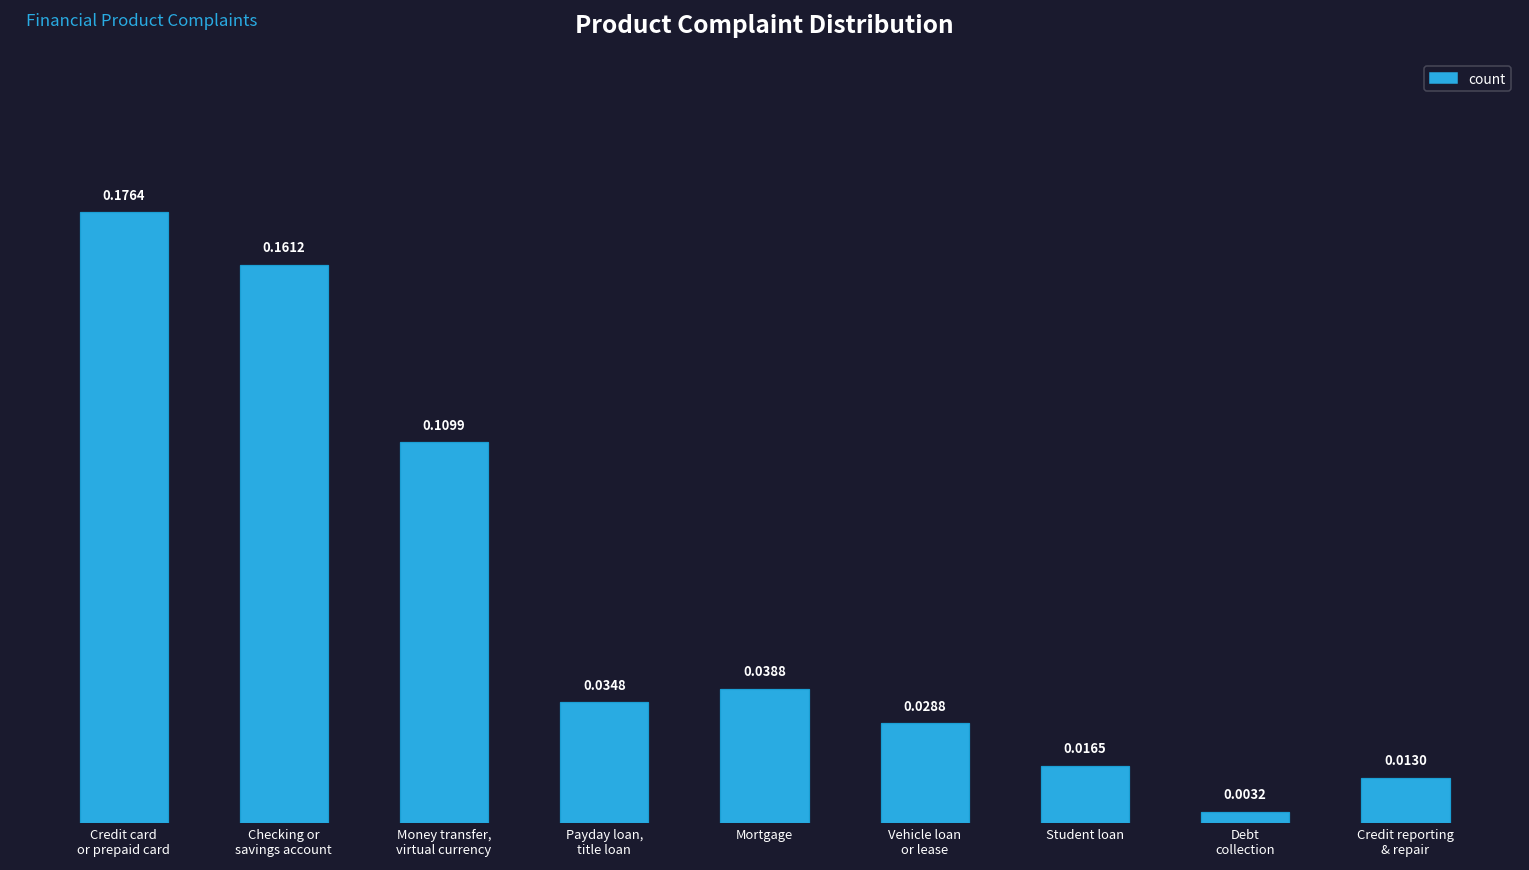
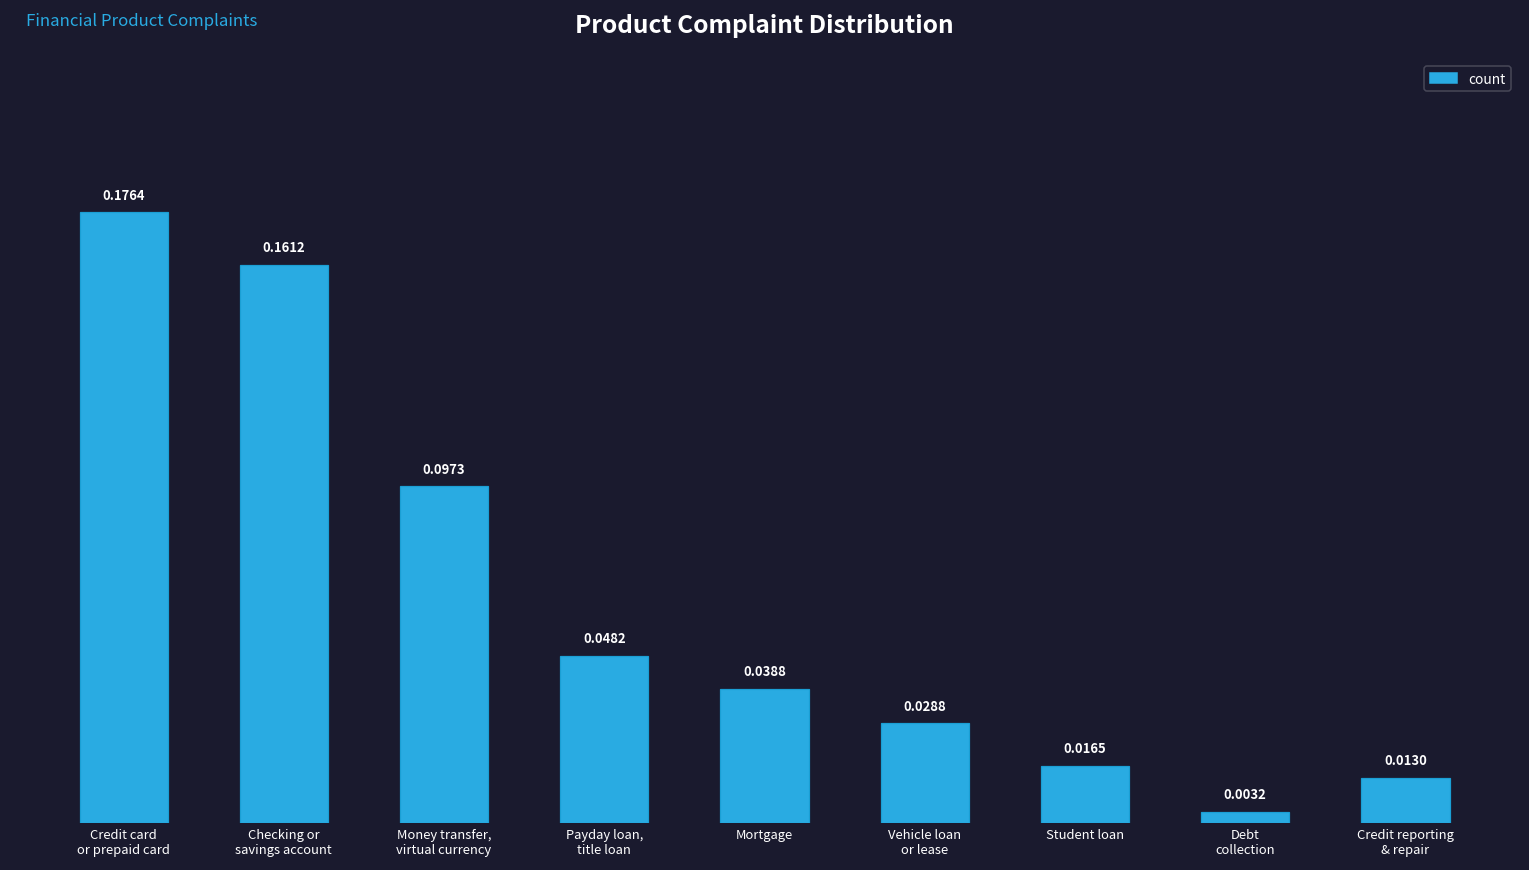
Money transfer, virtual currency: 0.1099 -> 0.0973
Payday loan, title loan: 0.0348 -> 0.0482
